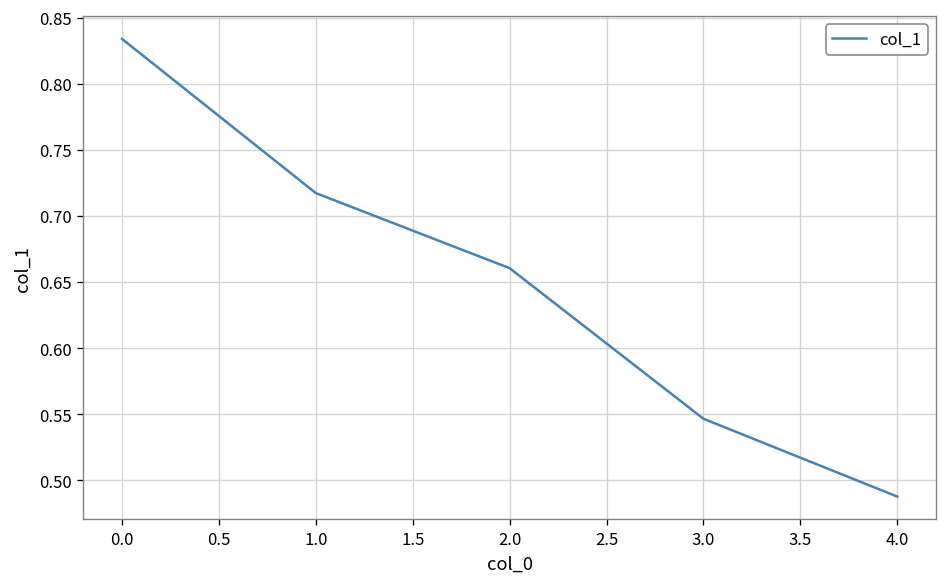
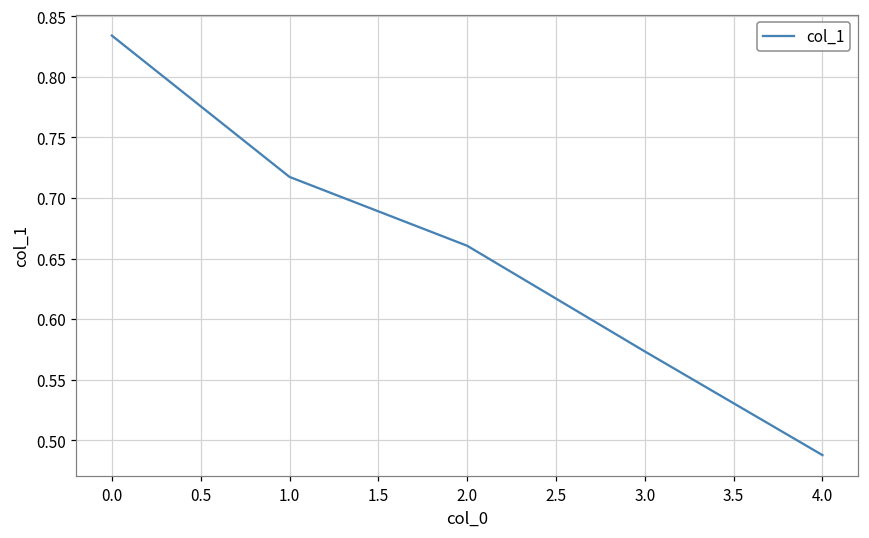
3.0: 0.547 -> 0.573
